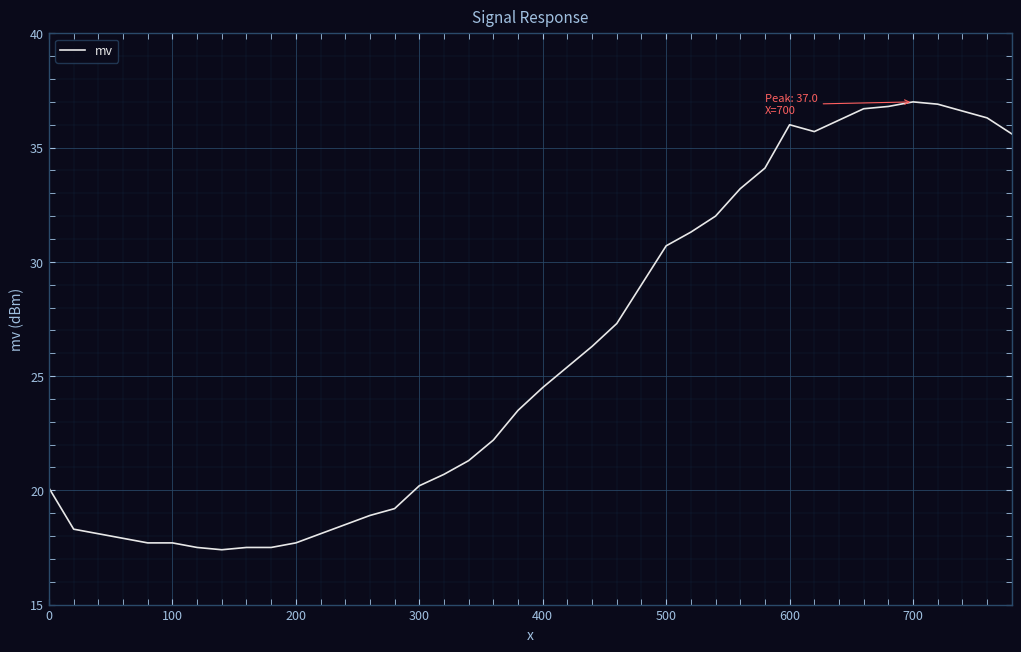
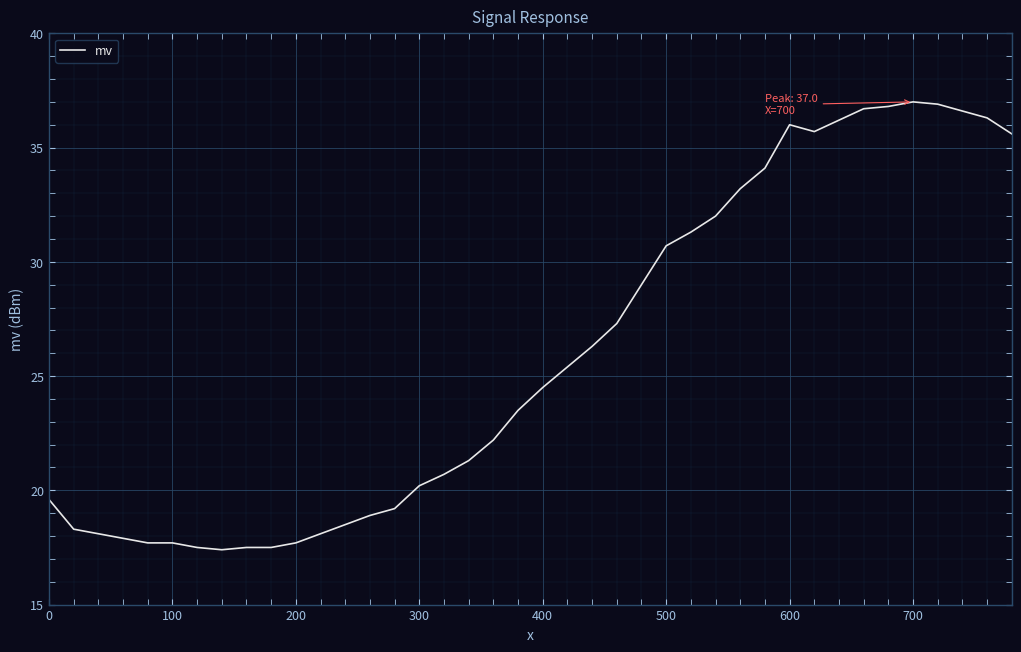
0: 20.1 -> 19.6
